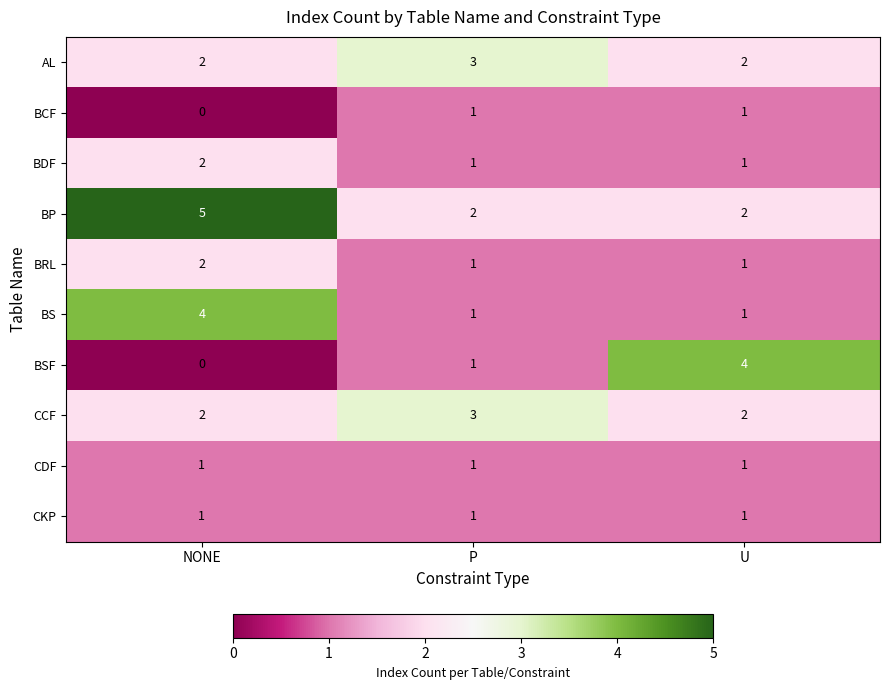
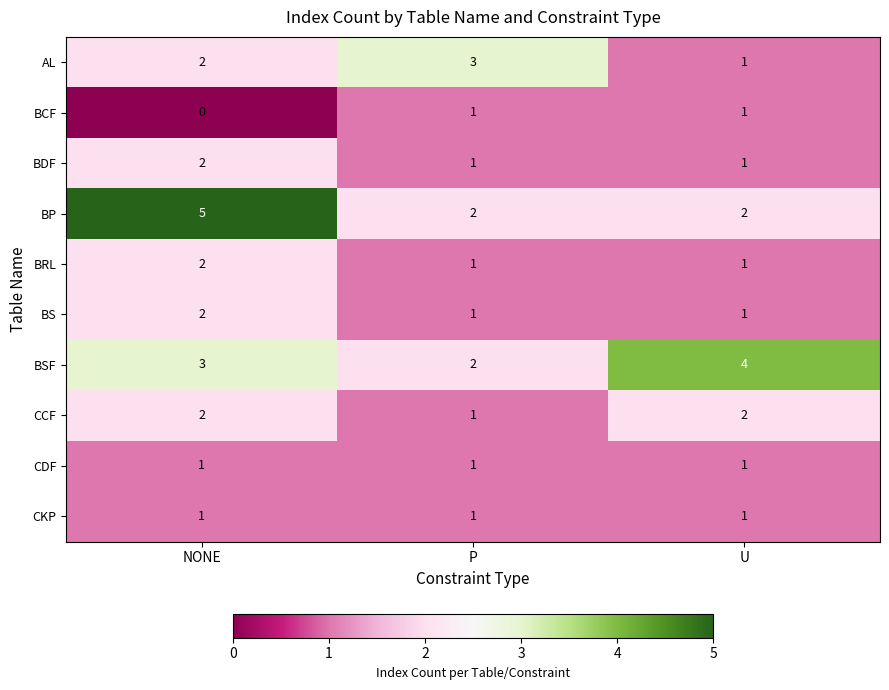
AL, U: 2 -> 1
BS, NONE: 4 -> 2
BSF, NONE: 0 -> 3
BSF, P: 1 -> 2
CCF, P: 3 -> 1
